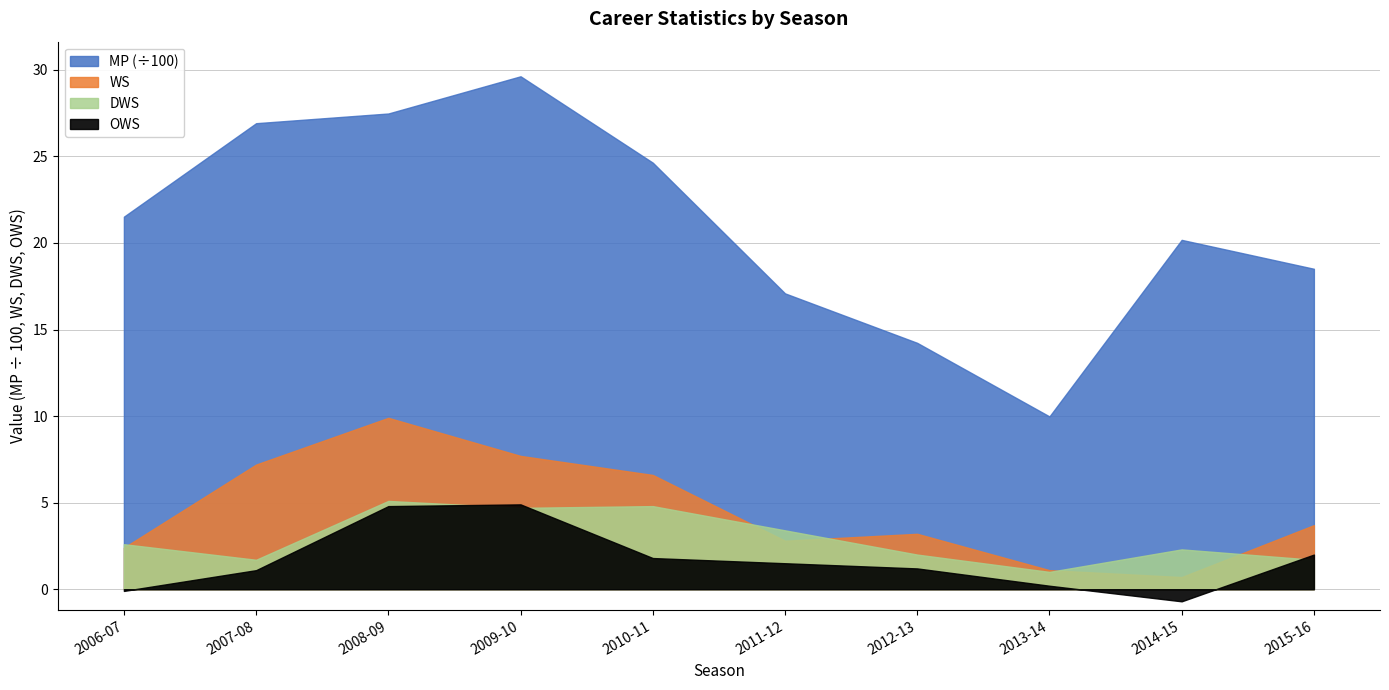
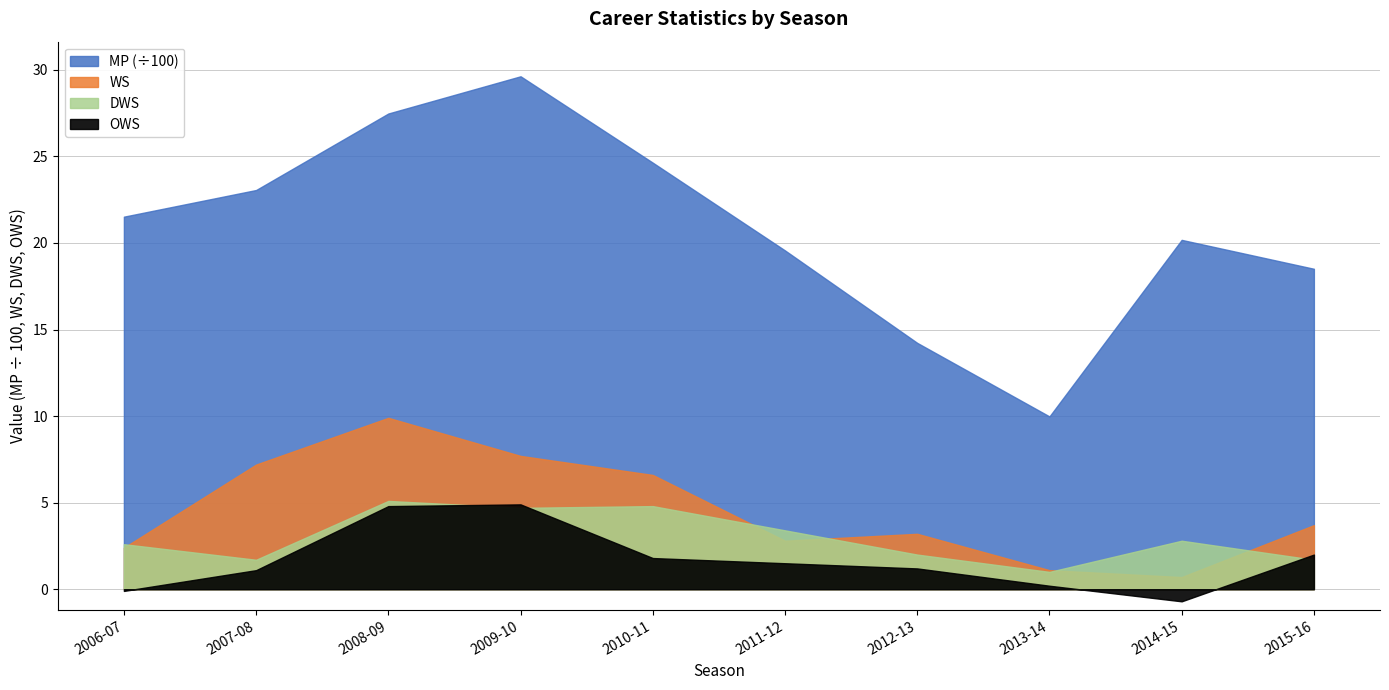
MP (÷100), 2007-08: 26.9 -> 23.1
MP (÷100), 2011-12: 17.1 -> 19.6
DWS, 2014-15: 2.3 -> 2.8
